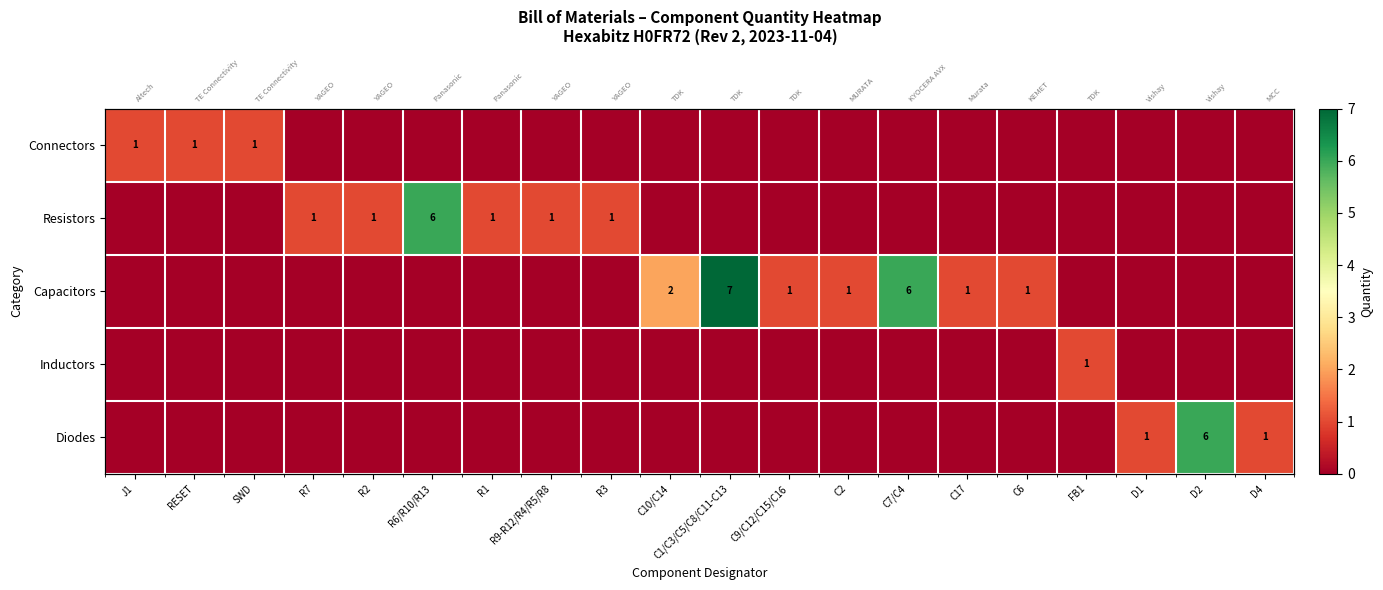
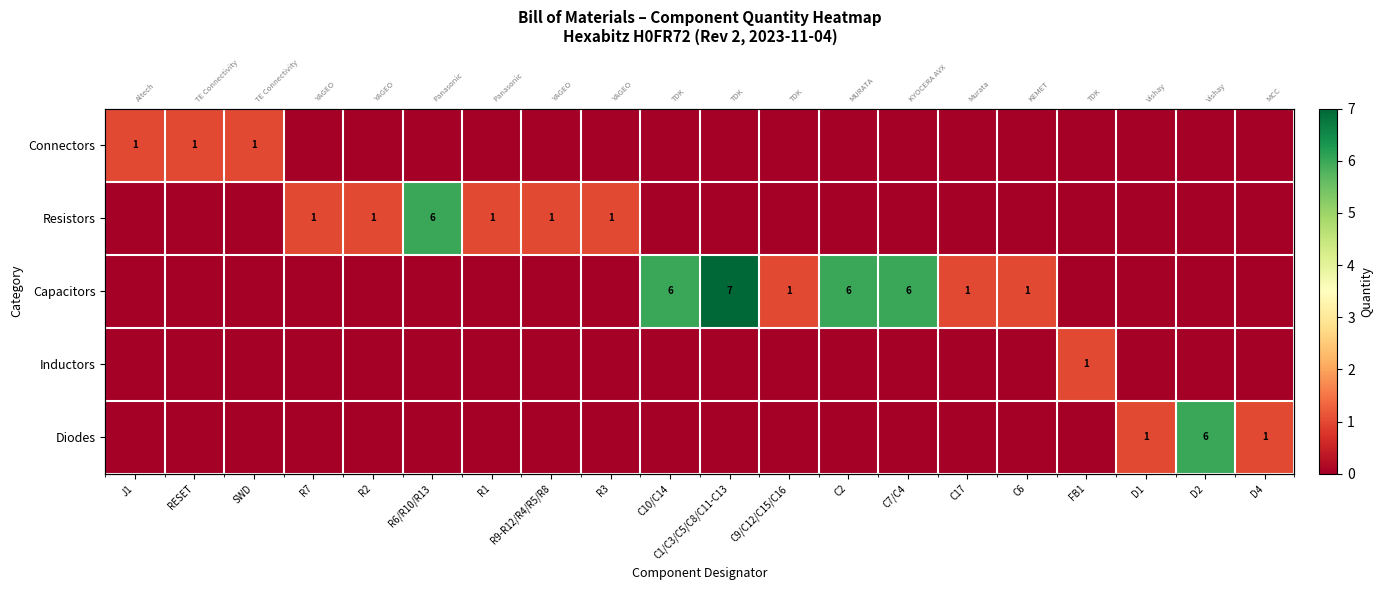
Capacitors, C10/C14: 2 -> 6
Capacitors, C2: 1 -> 6
